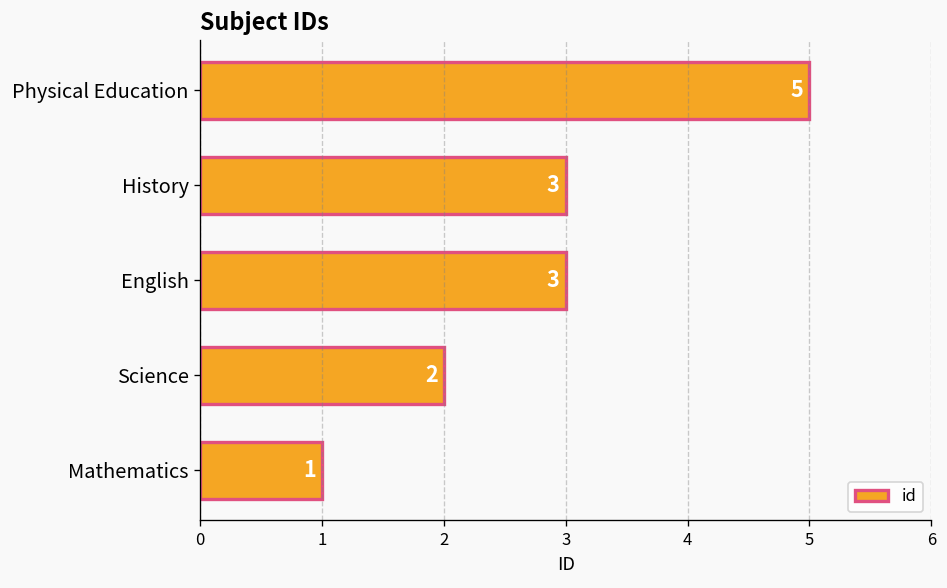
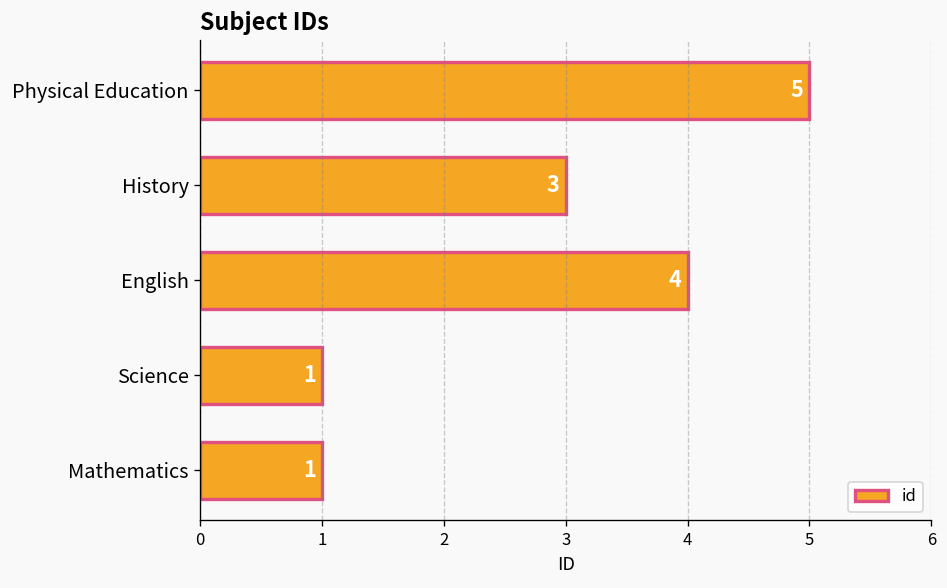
English: 3 -> 4
Science: 2 -> 1
